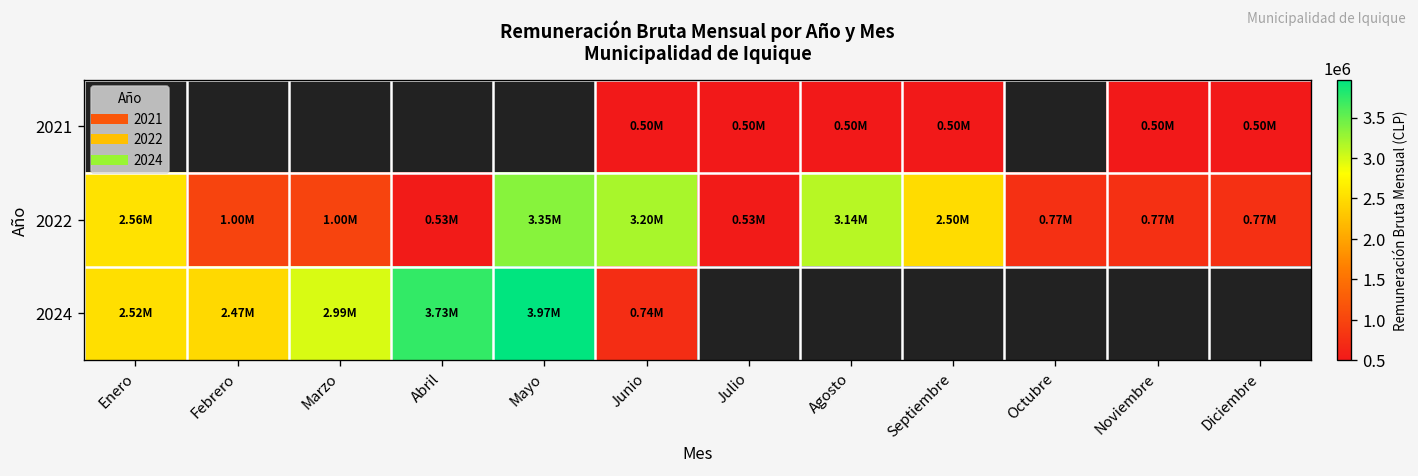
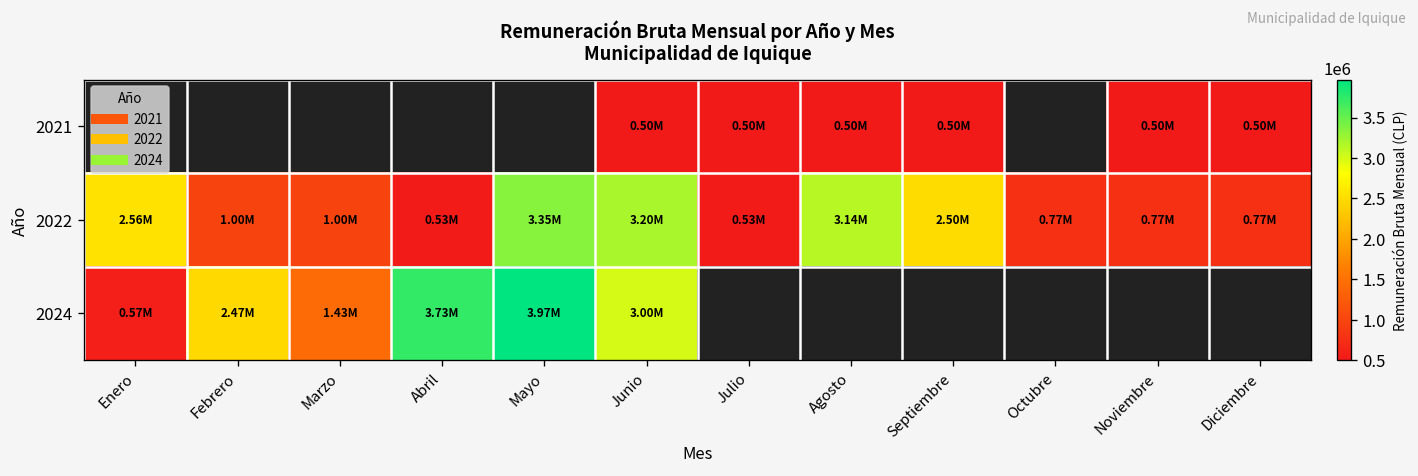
2024, Enero: 2.52M -> 0.57M
2024, Marzo: 2.99M -> 1.43M
2024, Junio: 0.74M -> 3.00M
